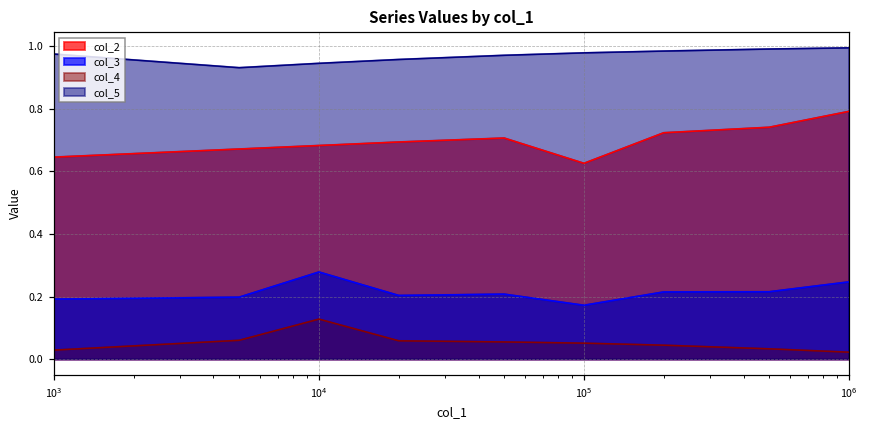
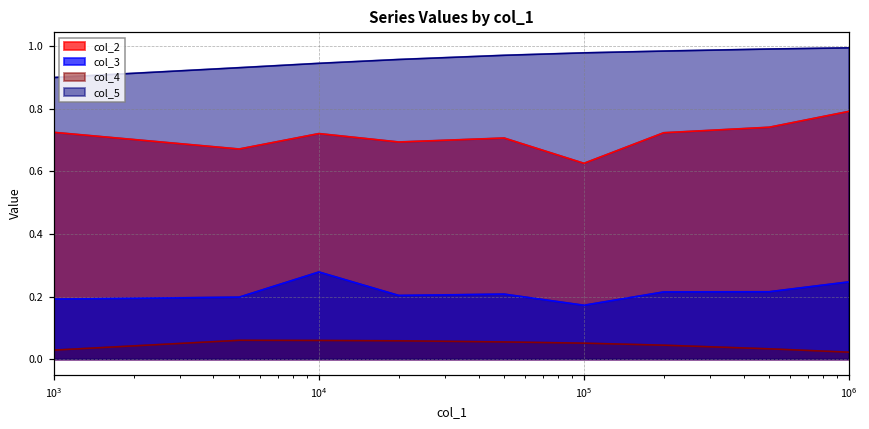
col_2, 10^3: 0.65 -> 0.72
col_5, 10^3: 0.97 -> 0.90
col_2, 10^4: 0.68 -> 0.72
col_4, 10^4: 0.13 -> 0.06
